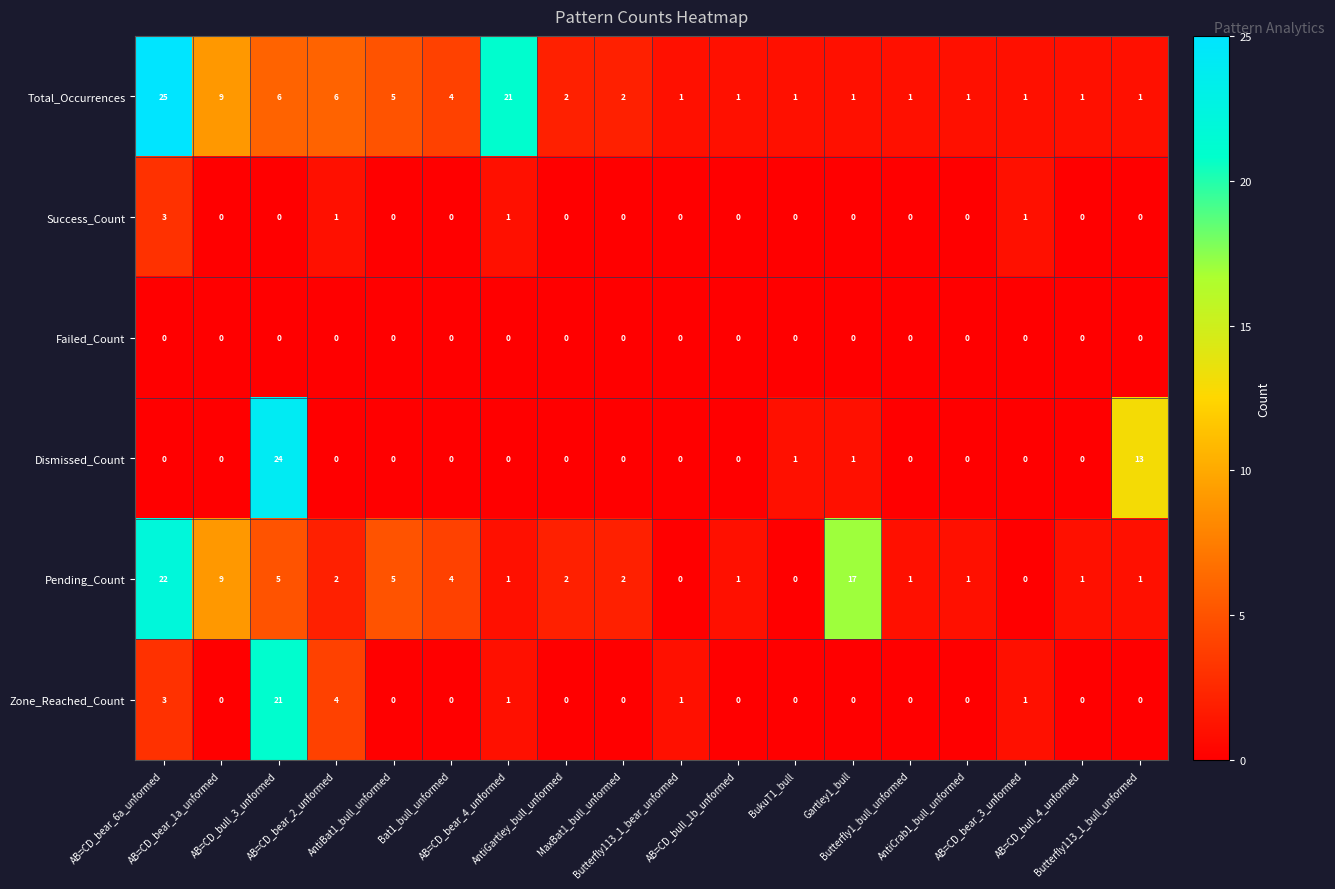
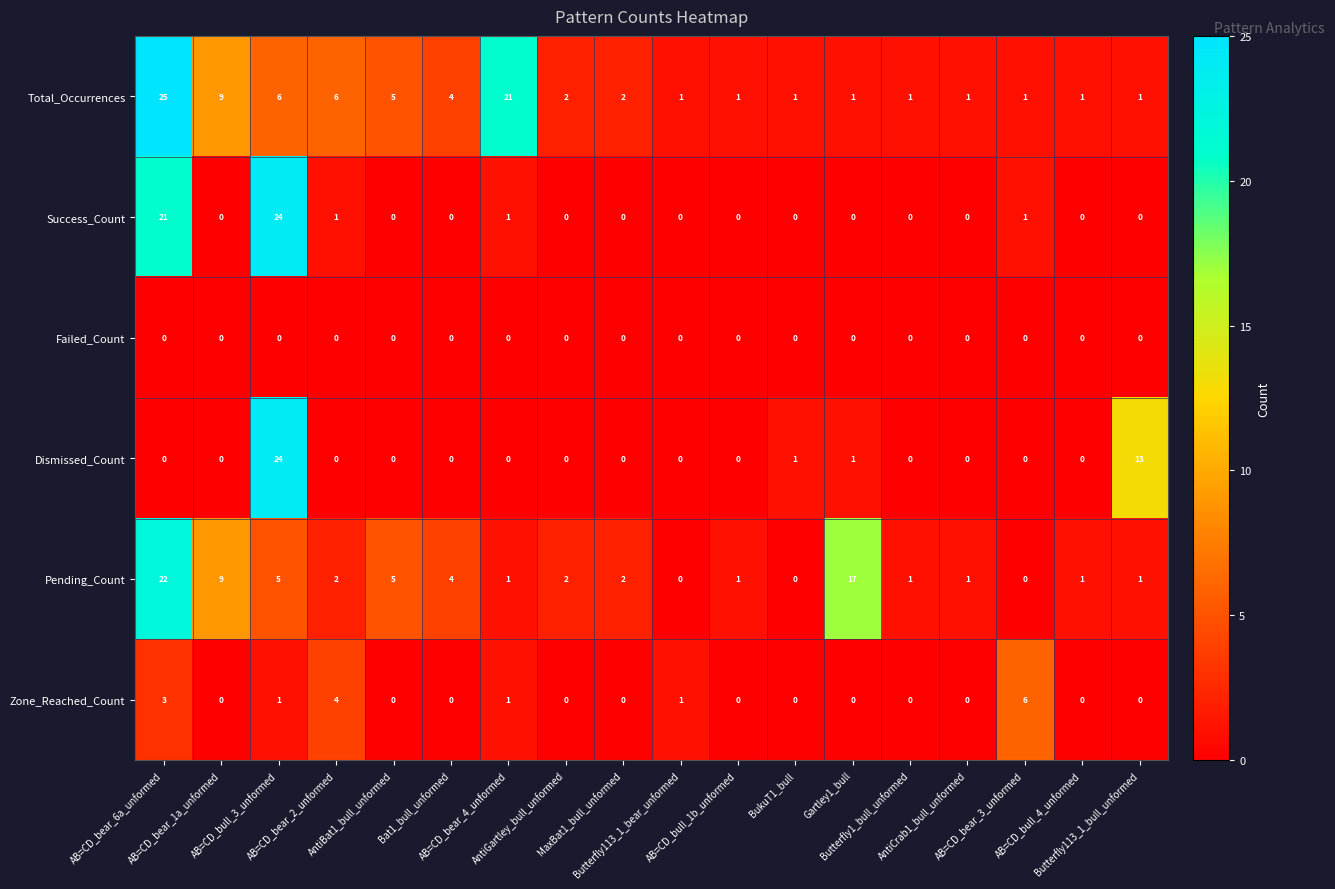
Success_Count, AB=CD_bear_6a_unformed: 3 -> 21
Success_Count, AB=CD_bull_3_unformed: 0 -> 24
Zone_Reached_Count, AB=CD_bull_3_unformed: 21 -> 1
Zone_Reached_Count, AB=CD_bear_3_unformed: 1 -> 6
